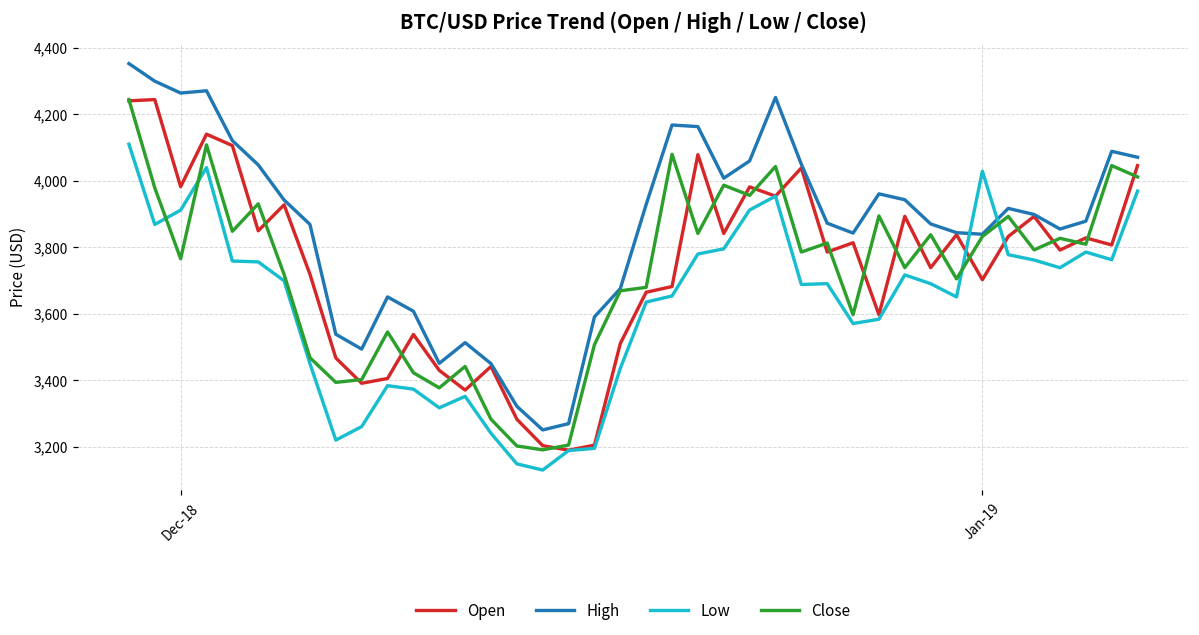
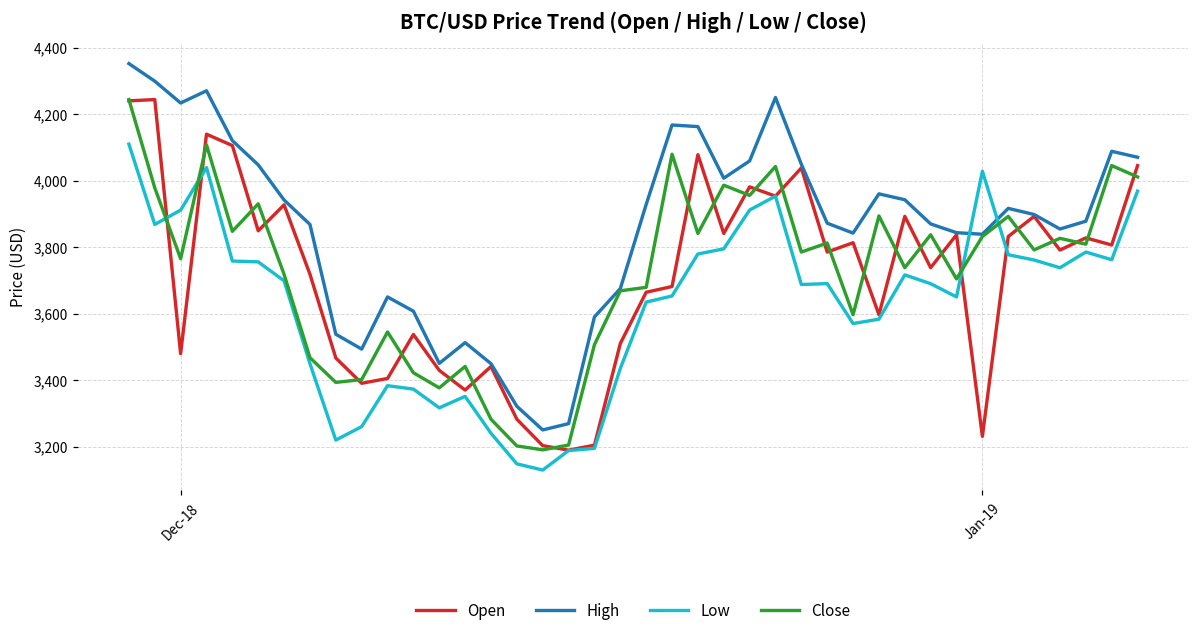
Open, Dec-18: 3,980 -> 3,480
High, Dec-18: 4,260 -> 4,230
Open, Jan-19: 3,700 -> 3,230
